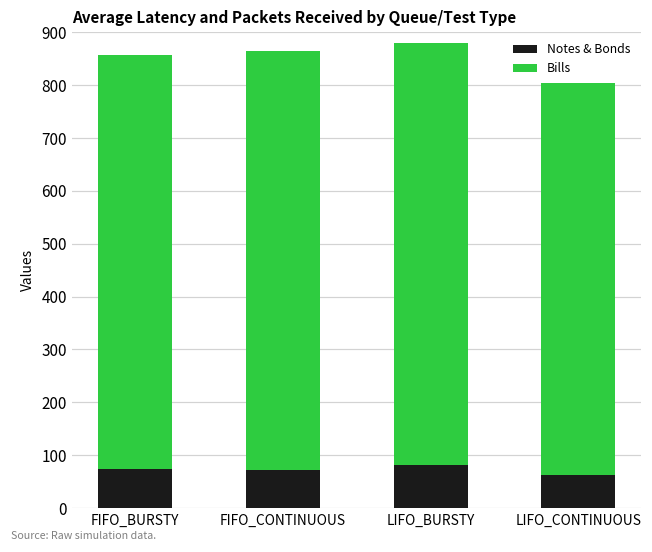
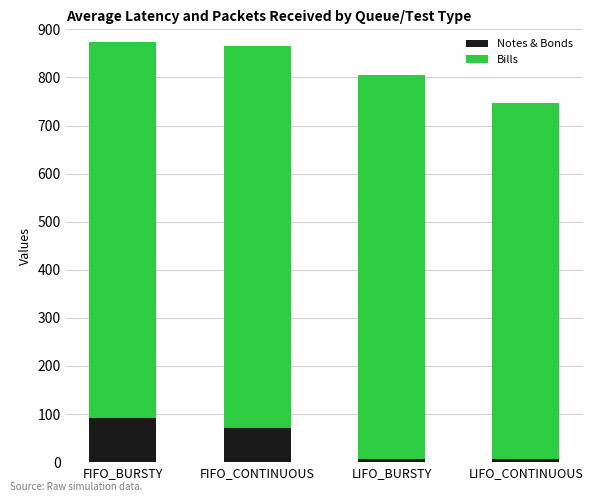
Notes & Bonds, FIFO_BURSTY: 70 -> 90
Notes & Bonds, LIFO_BURSTY: 80 -> 10
Notes & Bonds, LIFO_CONTINUOUS: 60 -> 10
